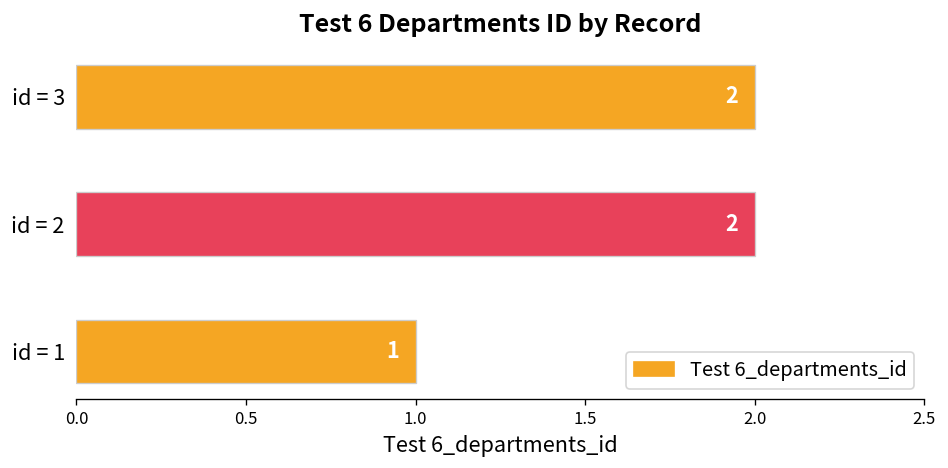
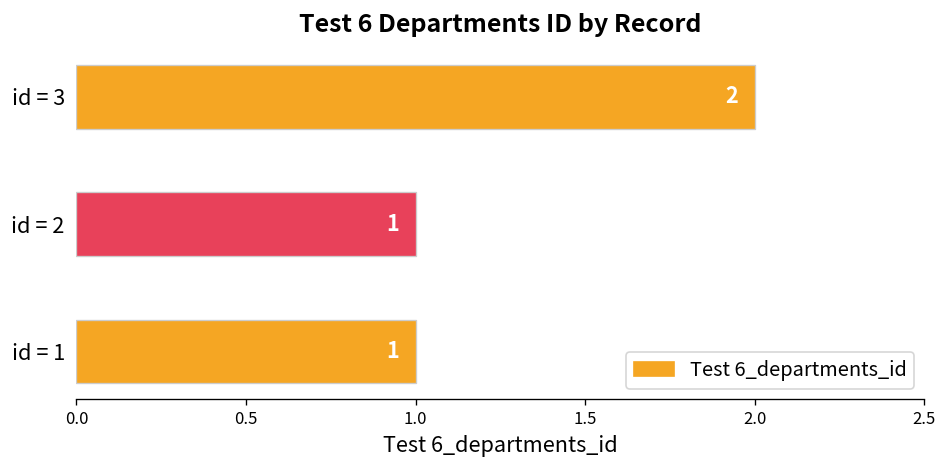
id = 2: 2 -> 1
